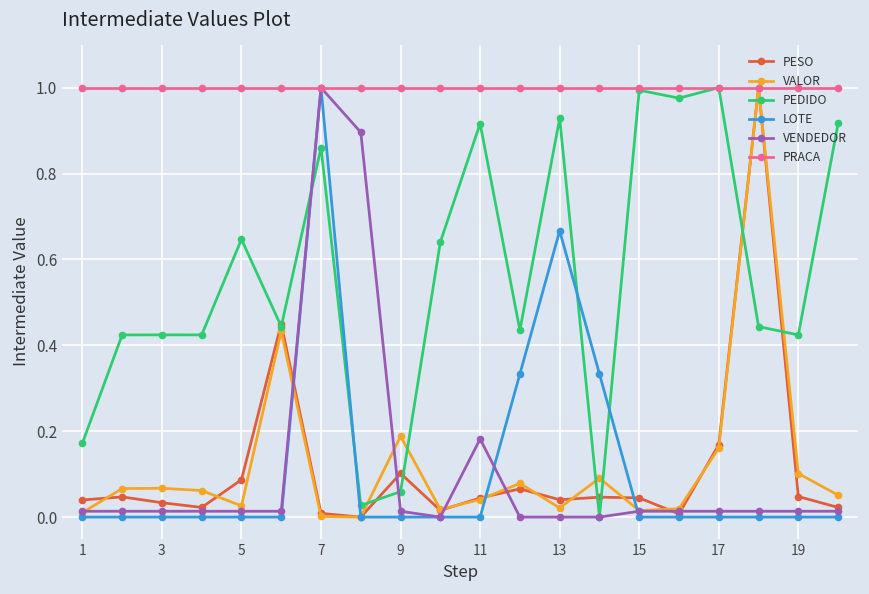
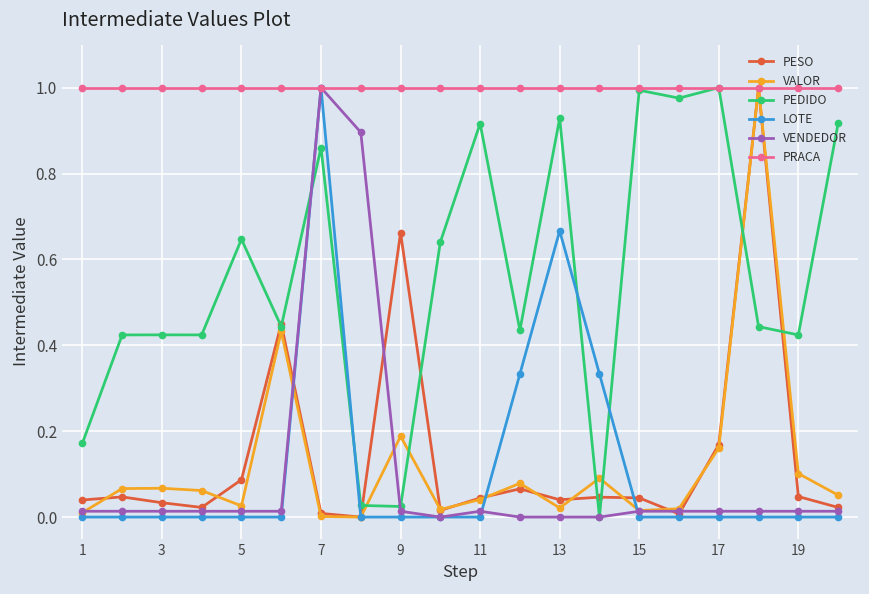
PESO, 9: 0.10 -> 0.66
PEDIDO, 9: 0.06 -> 0.02
VENDEDOR, 11: 0.18 -> 0.01
